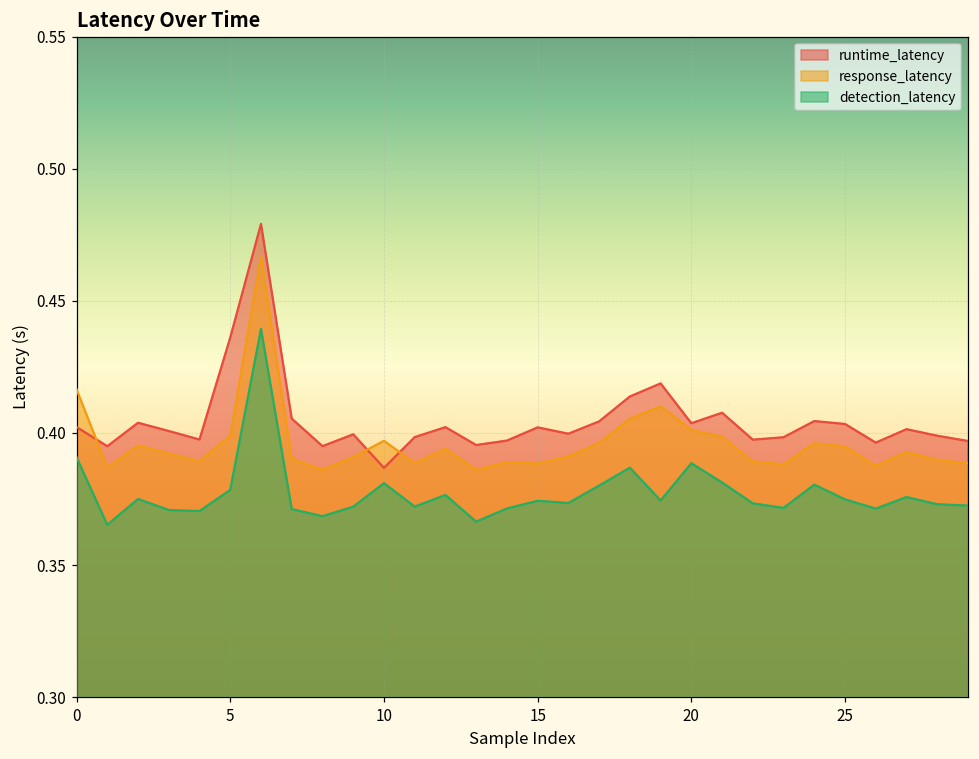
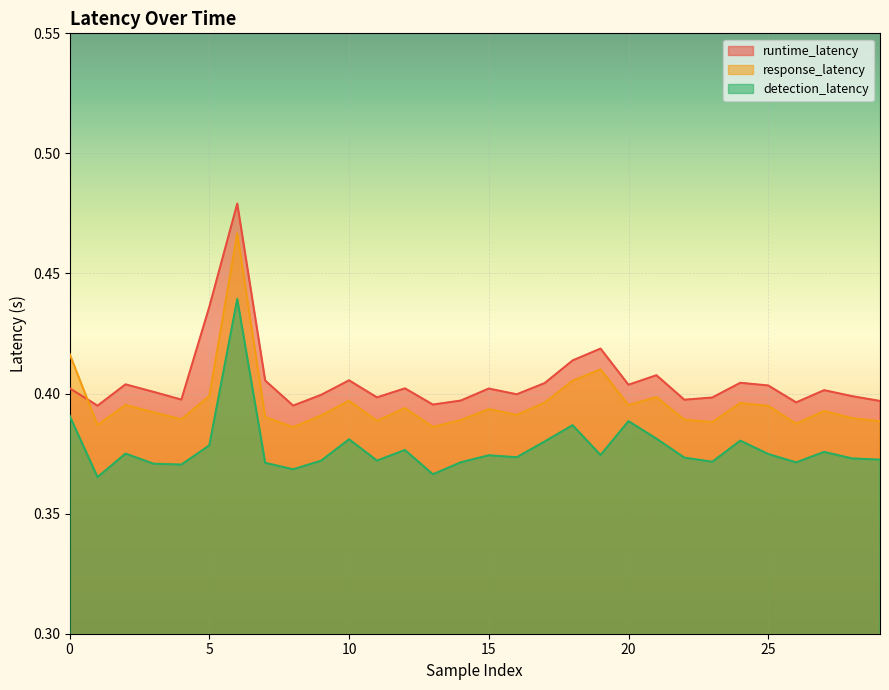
runtime_latency, 10: 0.387 -> 0.406
response_latency, 15: 0.388 -> 0.394
response_latency, 20: 0.401 -> 0.395
